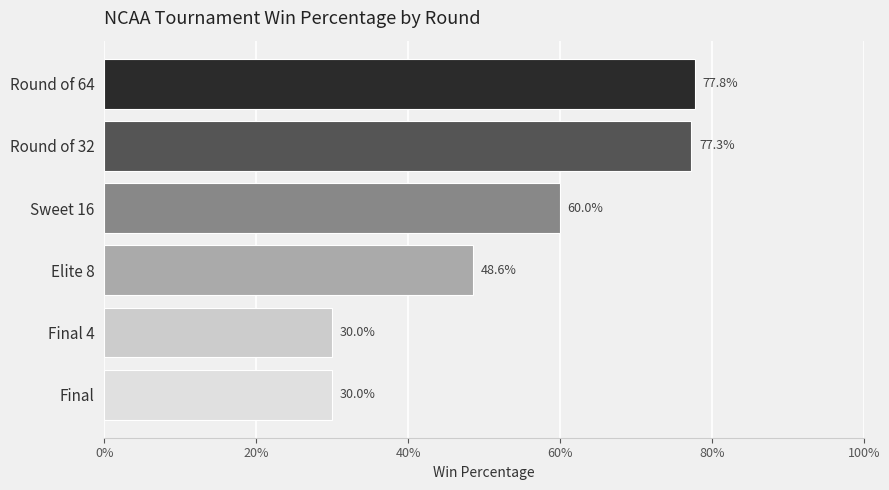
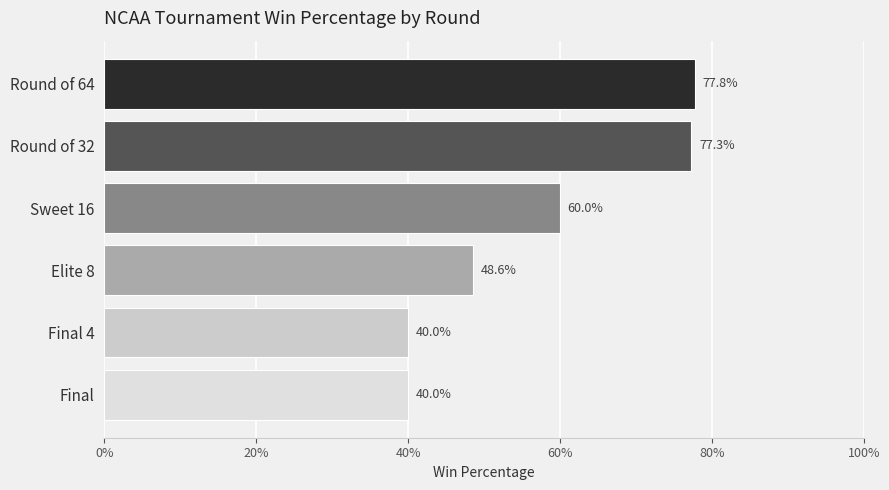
Final 4: 30.0% -> 40.0%
Final: 30.0% -> 40.0%
